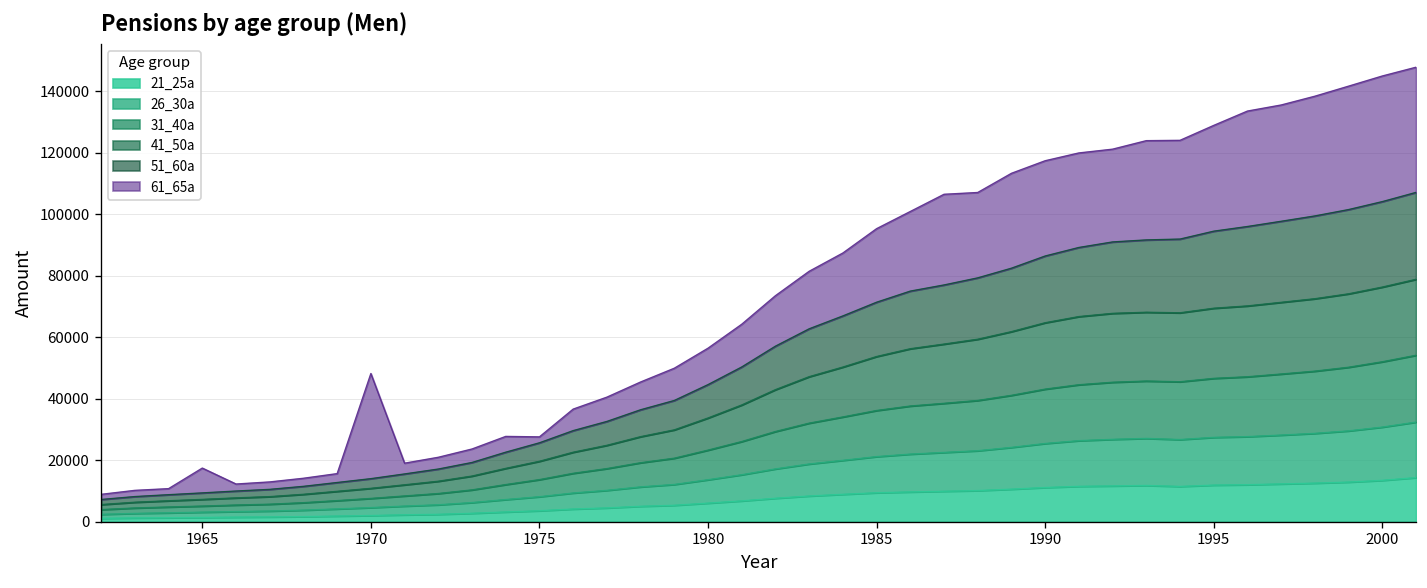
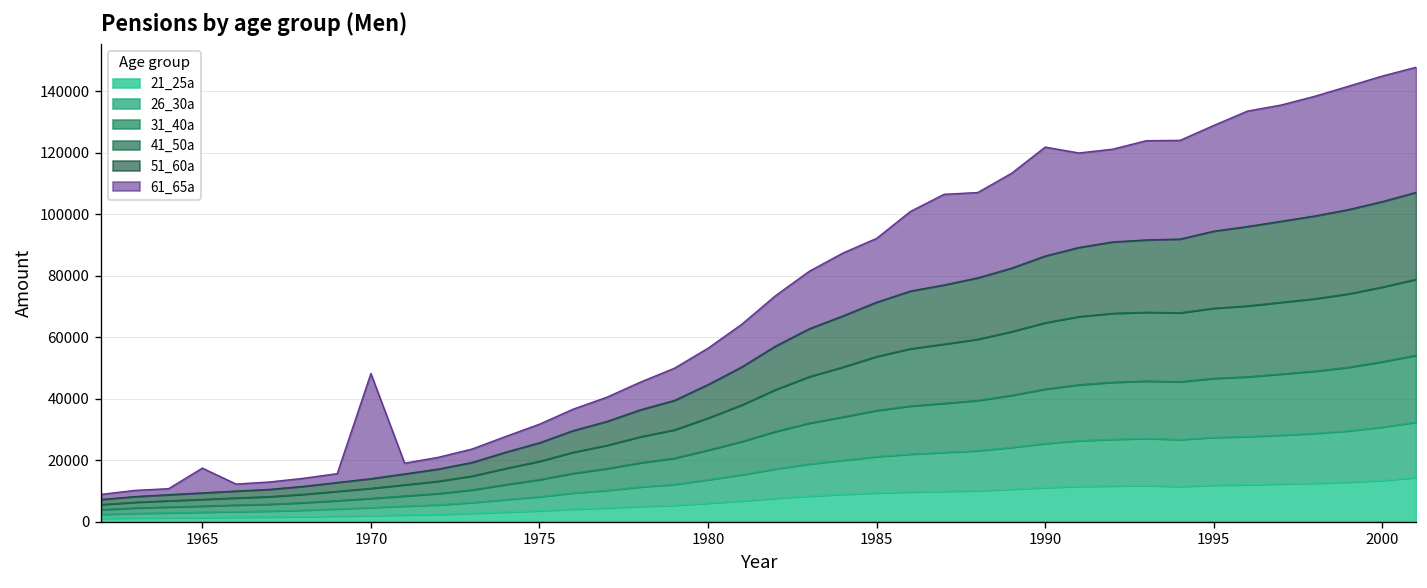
61_65a, 1975: 2000 -> 6000
61_65a, 1985: 24000 -> 21000
61_65a, 1990: 31000 -> 35000
